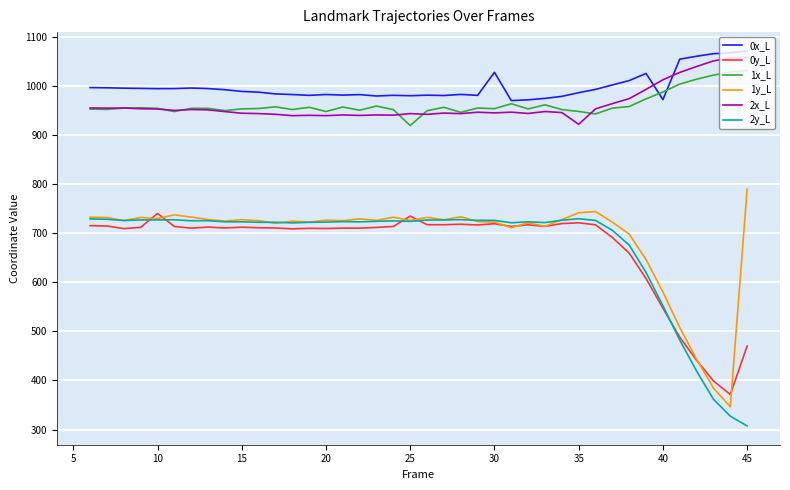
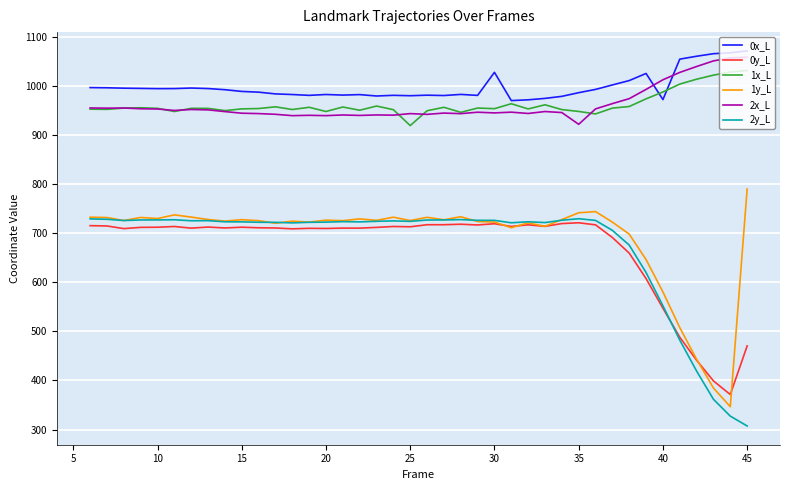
0y_L, 10: 740 -> 710
0y_L, 25: 740 -> 710
